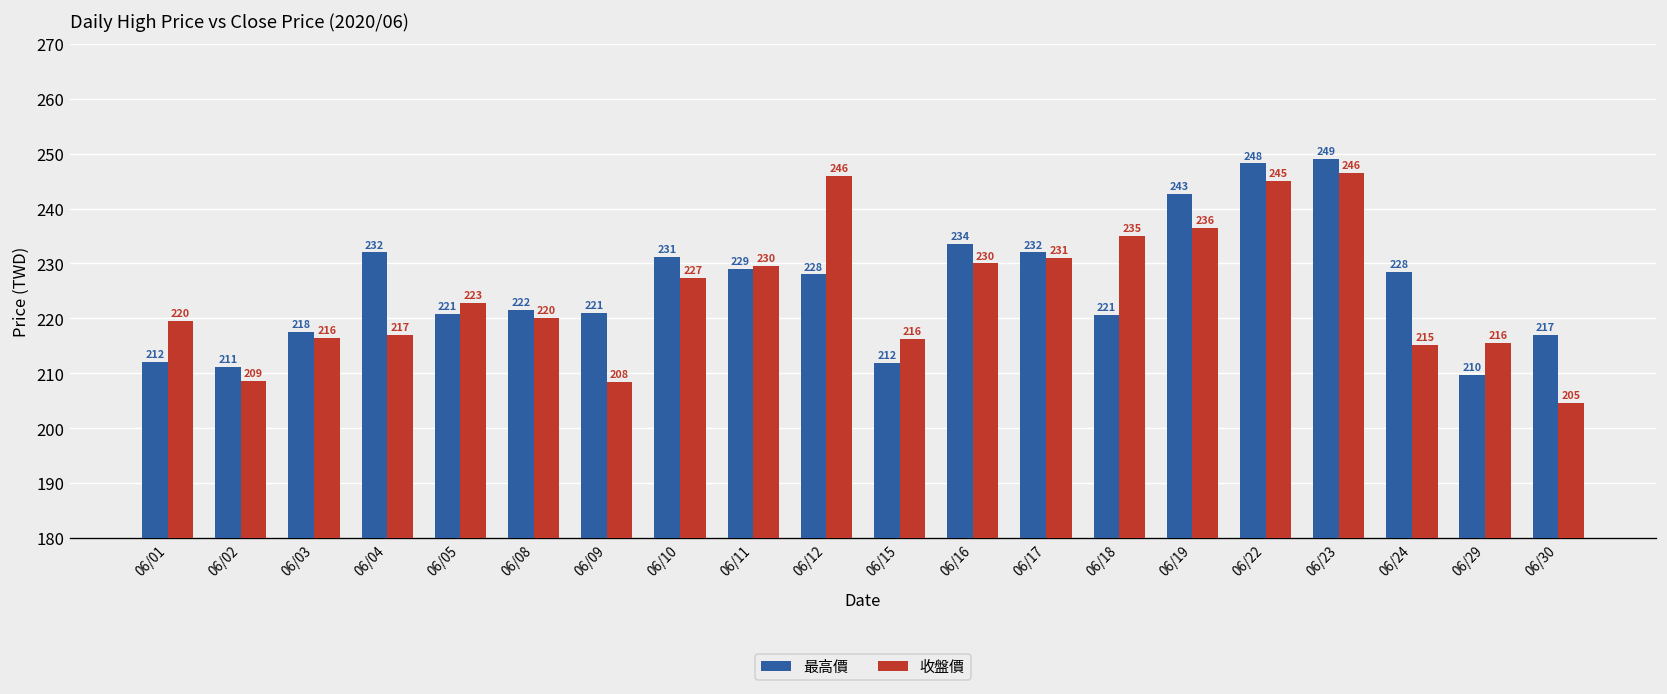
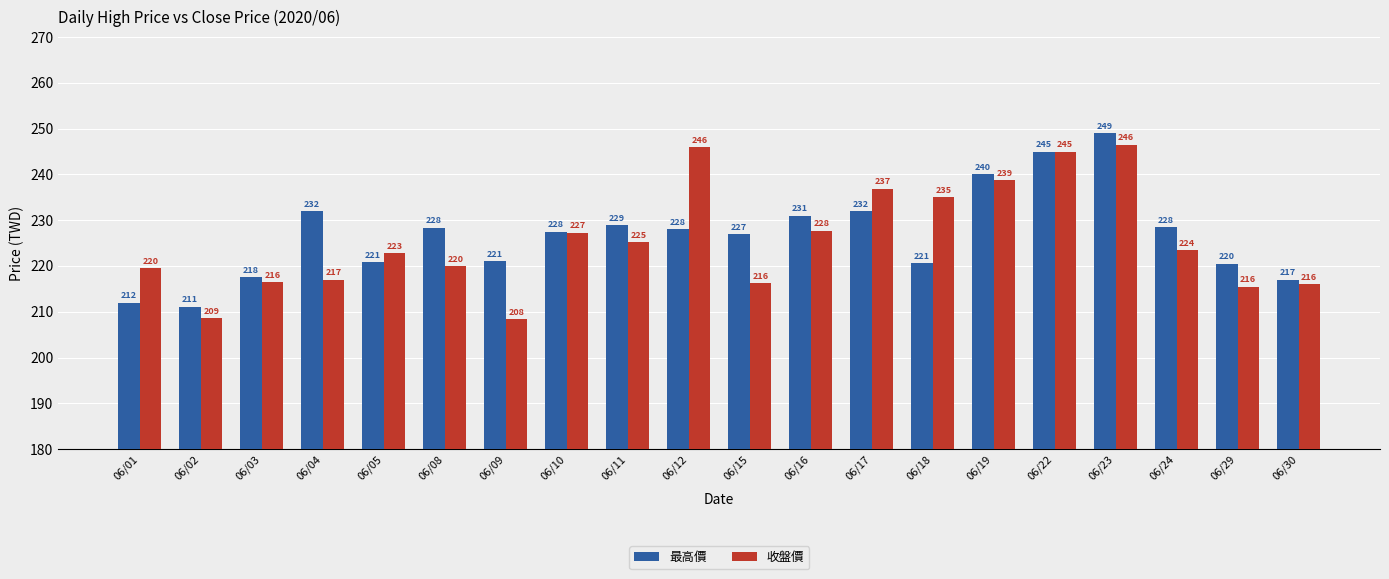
最高價, 06/08: 222 -> 228
最高價, 06/10: 231 -> 228
收盤價, 06/11: 230 -> 225
最高價, 06/15: 212 -> 227
最高價, 06/16: 234 -> 231
收盤價, 06/16: 230 -> 228
收盤價, 06/17: 231 -> 237
最高價, 06/19: 243 -> 240
收盤價, 06/19: 236 -> 239
最高價, 06/22: 248 -> 245
收盤價, 06/24: 215 -> 224
最高價, 06/29: 210 -> 220
收盤價, 06/30: 205 -> 216
